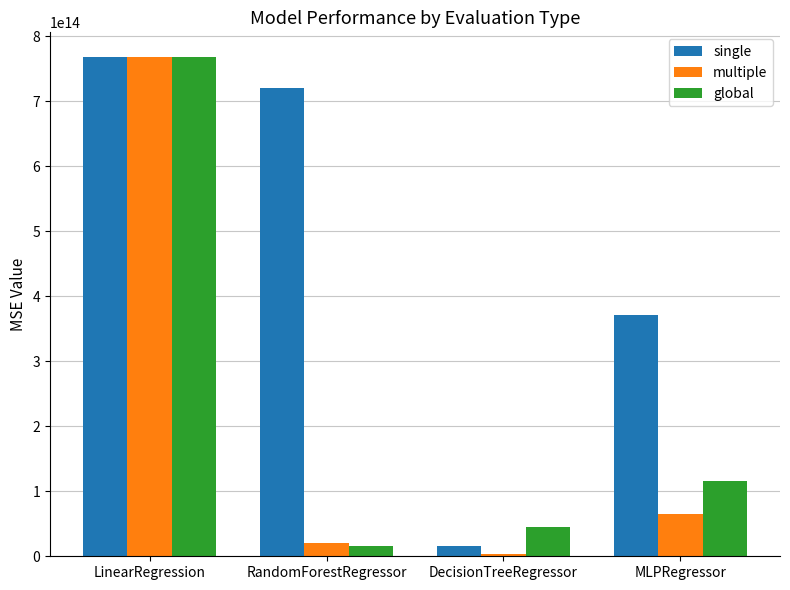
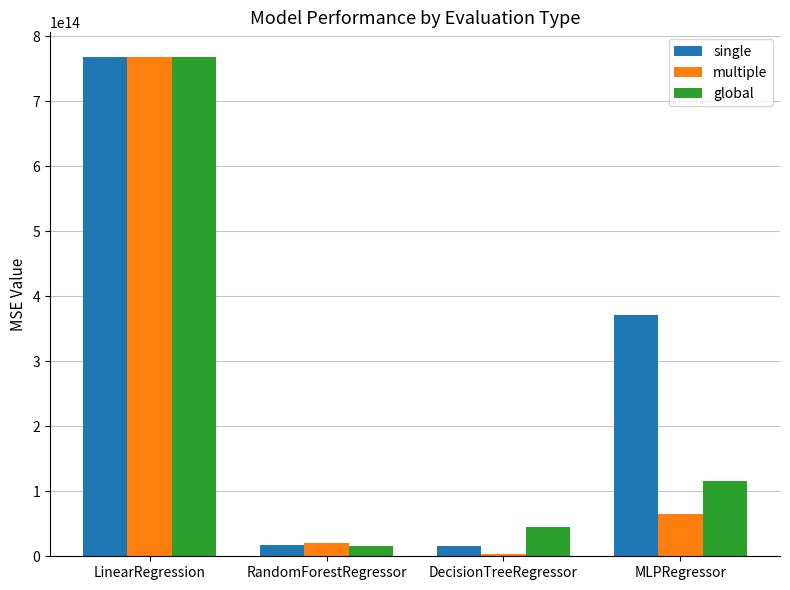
single, RandomForestRegressor: 720000000000000 -> 20000000000000
